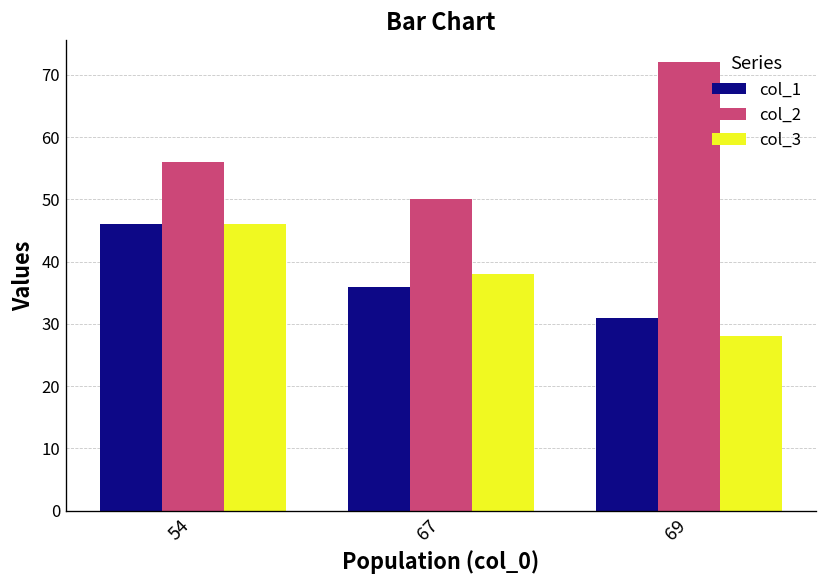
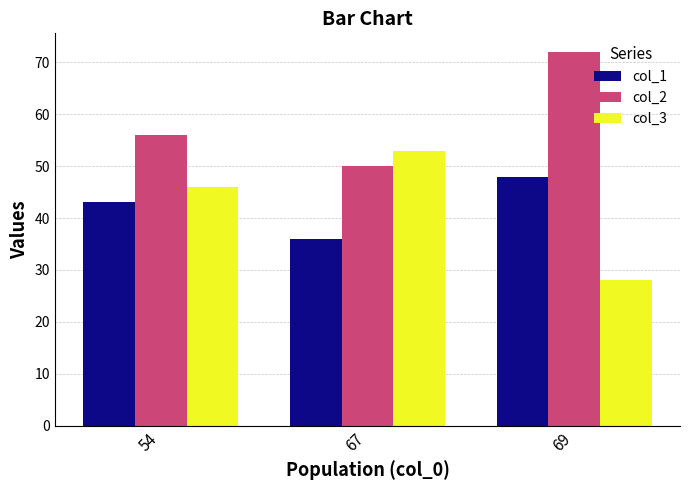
col_1, 54: 46 -> 43
col_3, 67: 38 -> 53
col_1, 69: 31 -> 48
